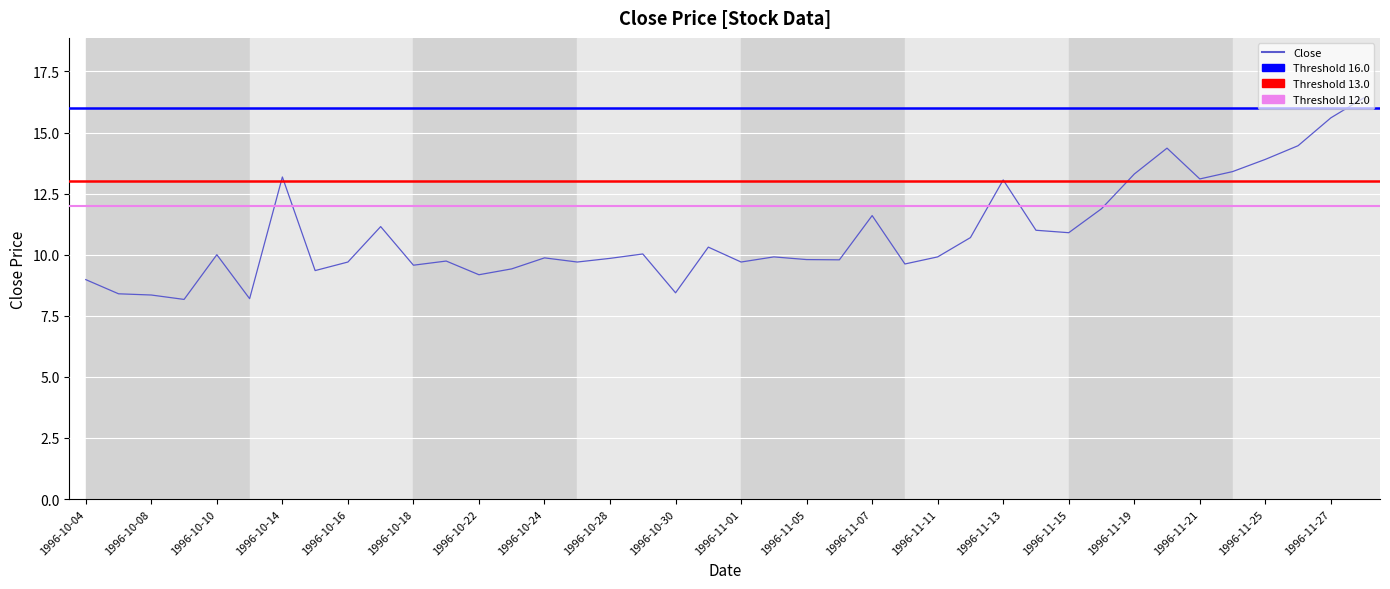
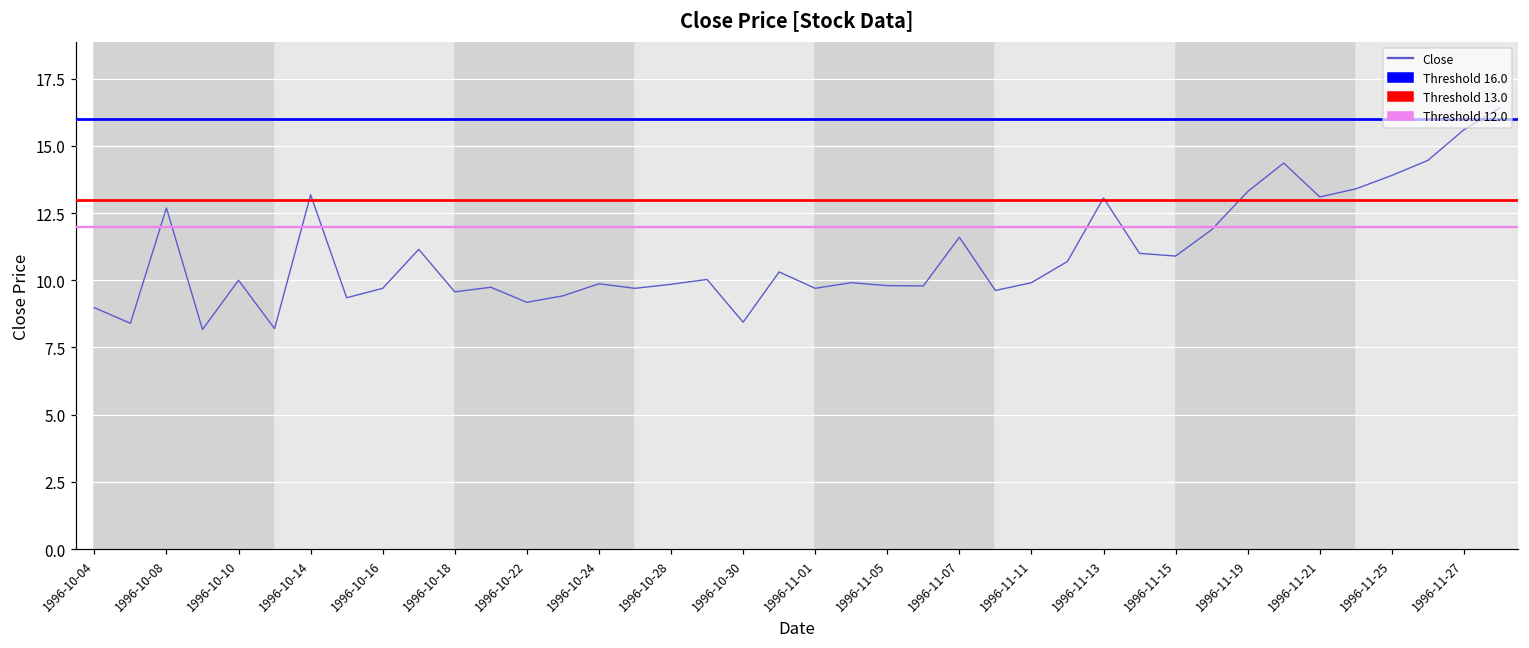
1996-10-08: 8.4 -> 12.7
